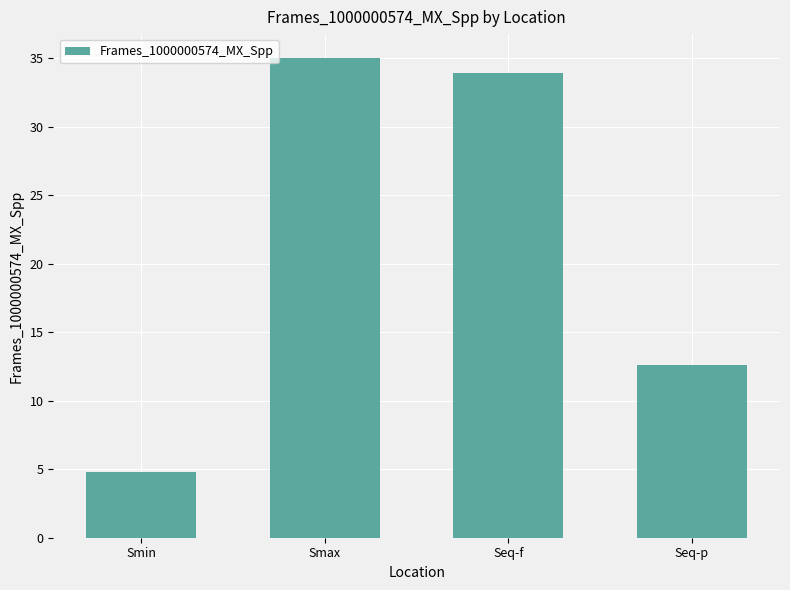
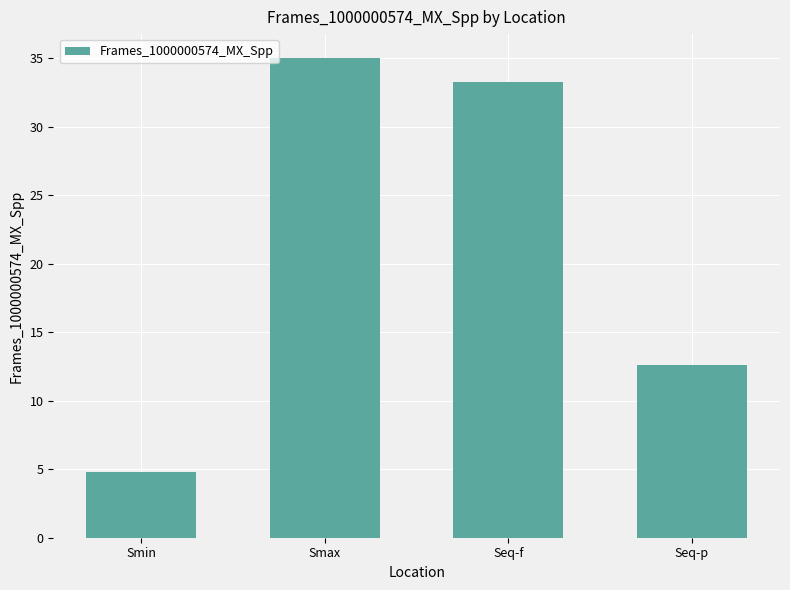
Seq-f: 33.9 -> 33.3
